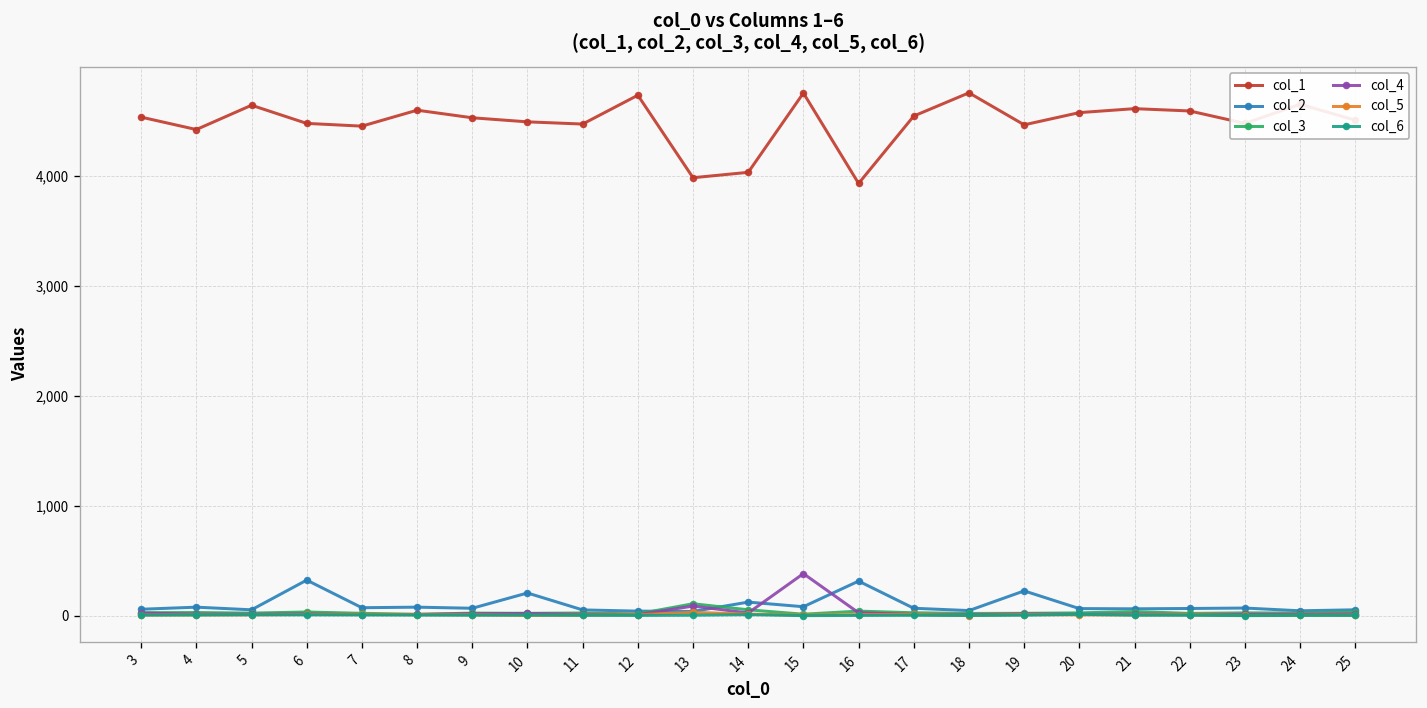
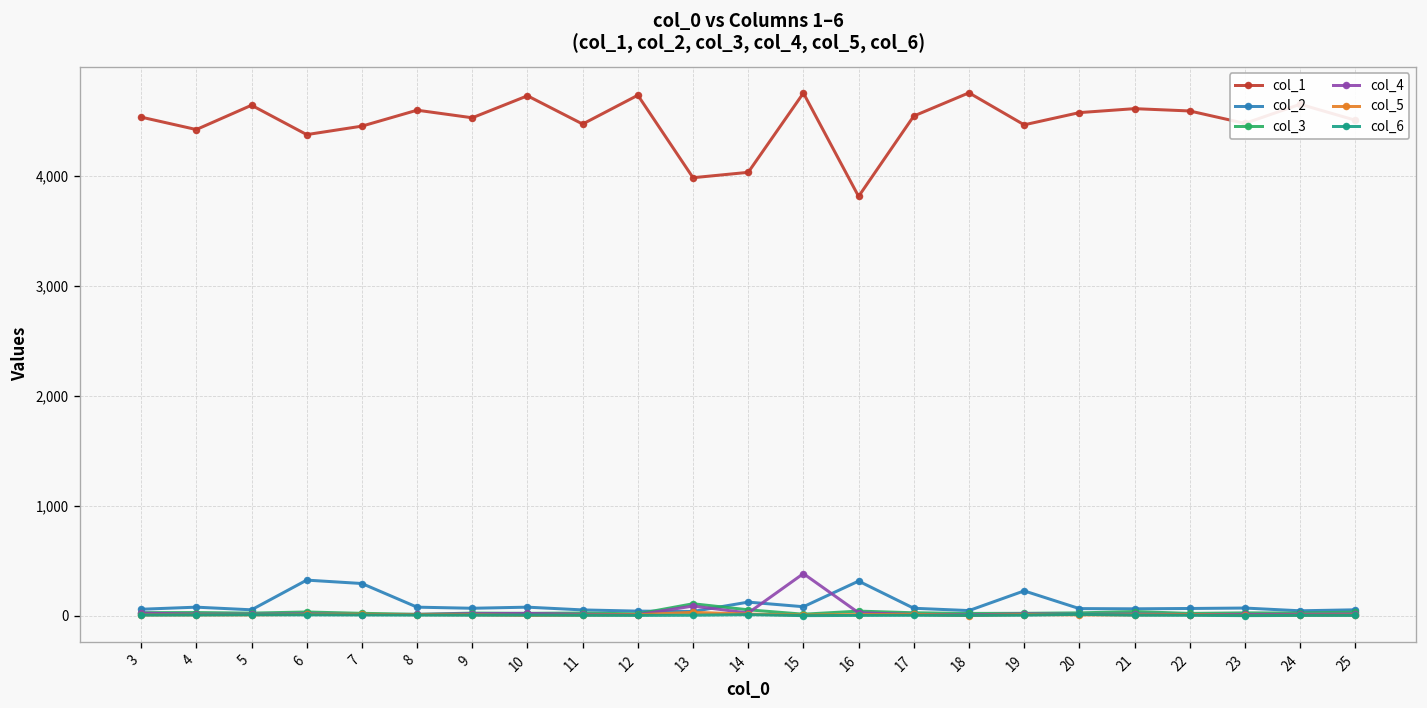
col_1, 6: 4,500 -> 4,400
col_2, 7: 100 -> 300
col_1, 10: 4,500 -> 4,700
col_2, 10: 200 -> 100
col_1, 16: 3,900 -> 3,800
